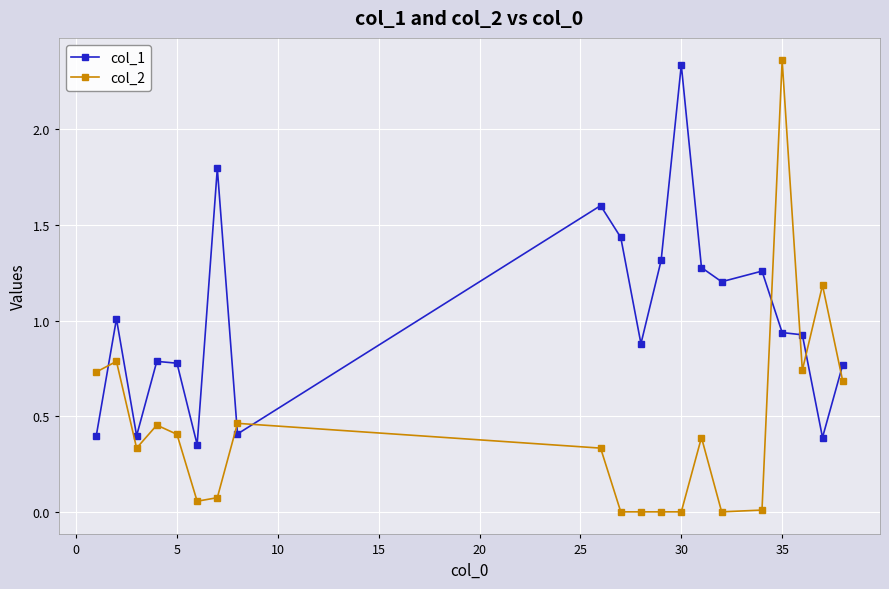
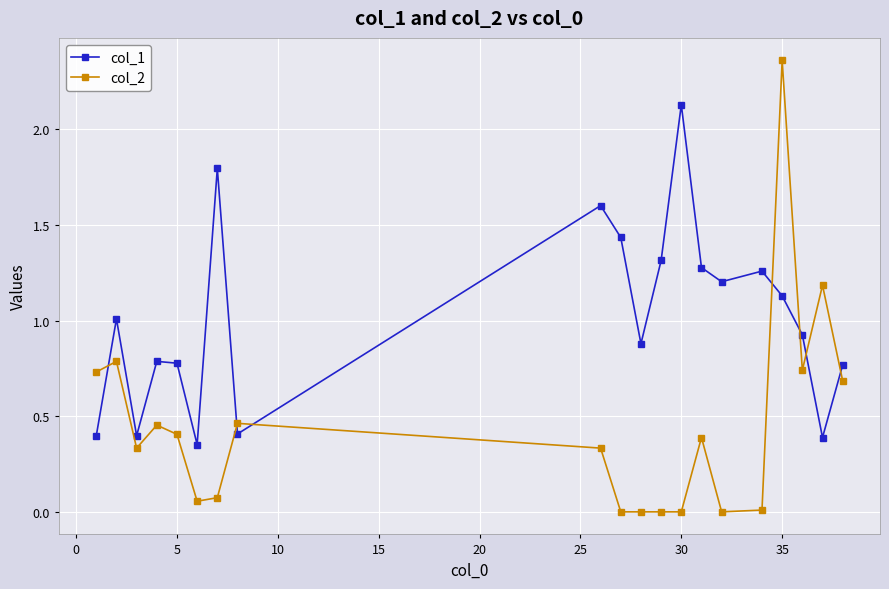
col_1, 30: 2.34 -> 2.13
col_1, 35: 0.94 -> 1.13
